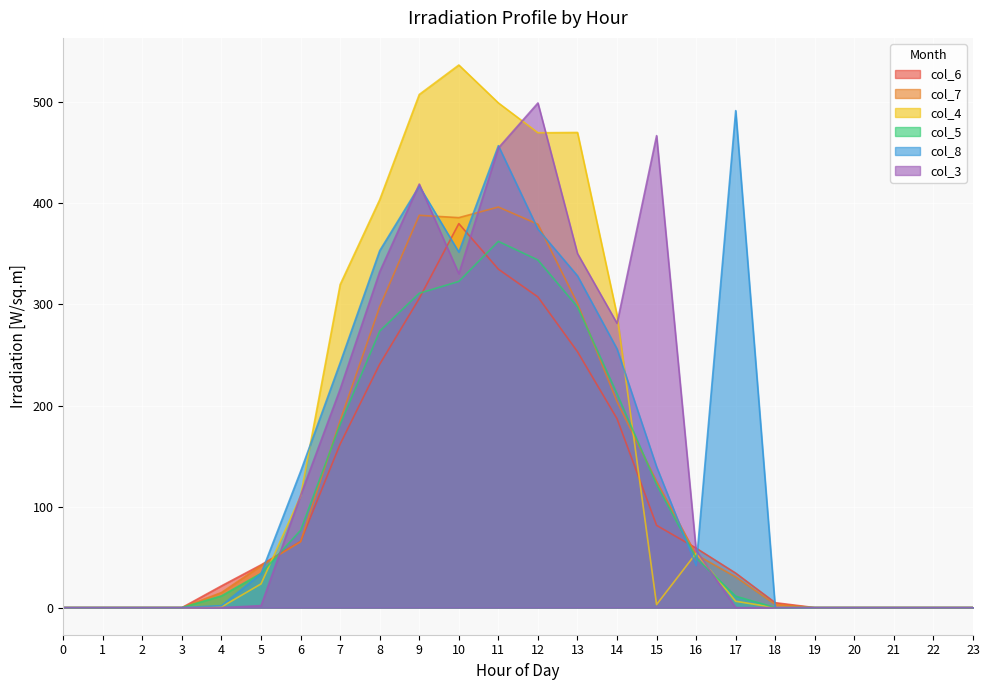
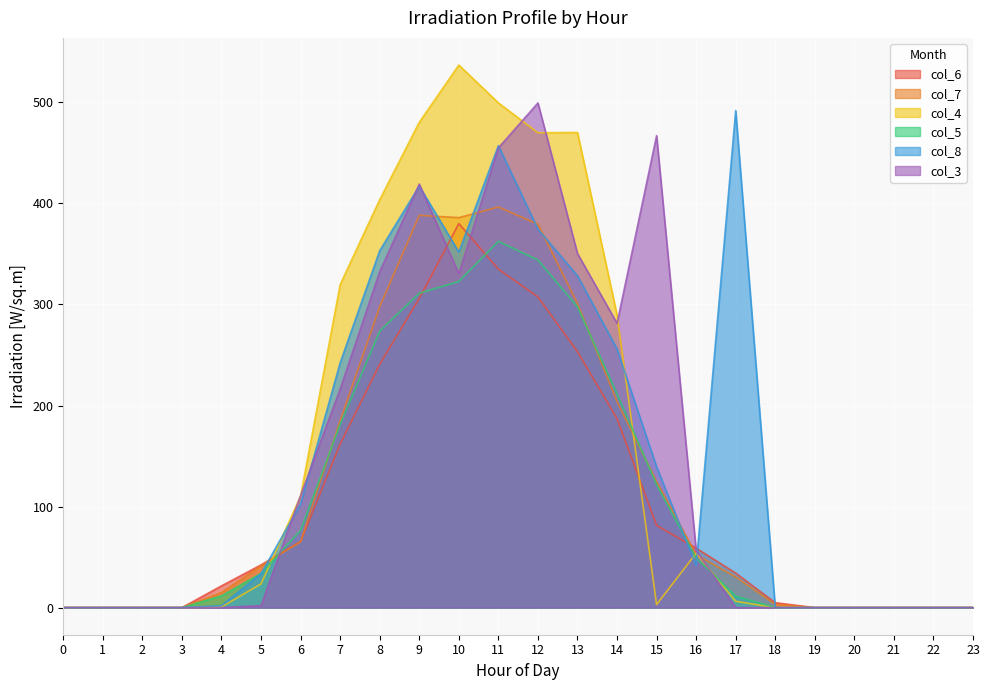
col_8, 6: 135 -> 102
col_4, 9: 508 -> 480
